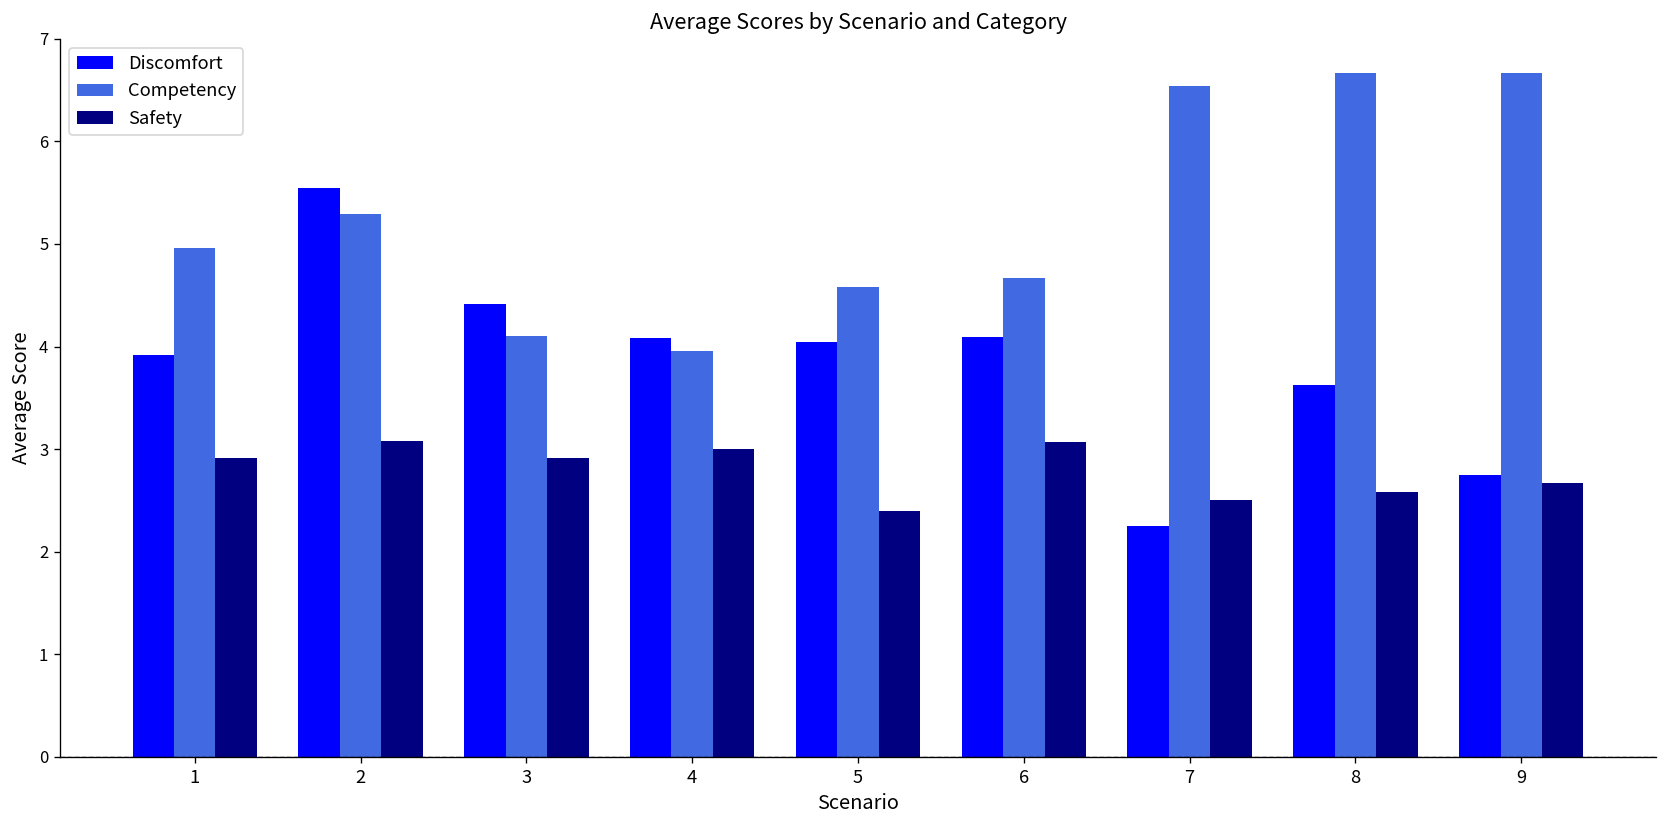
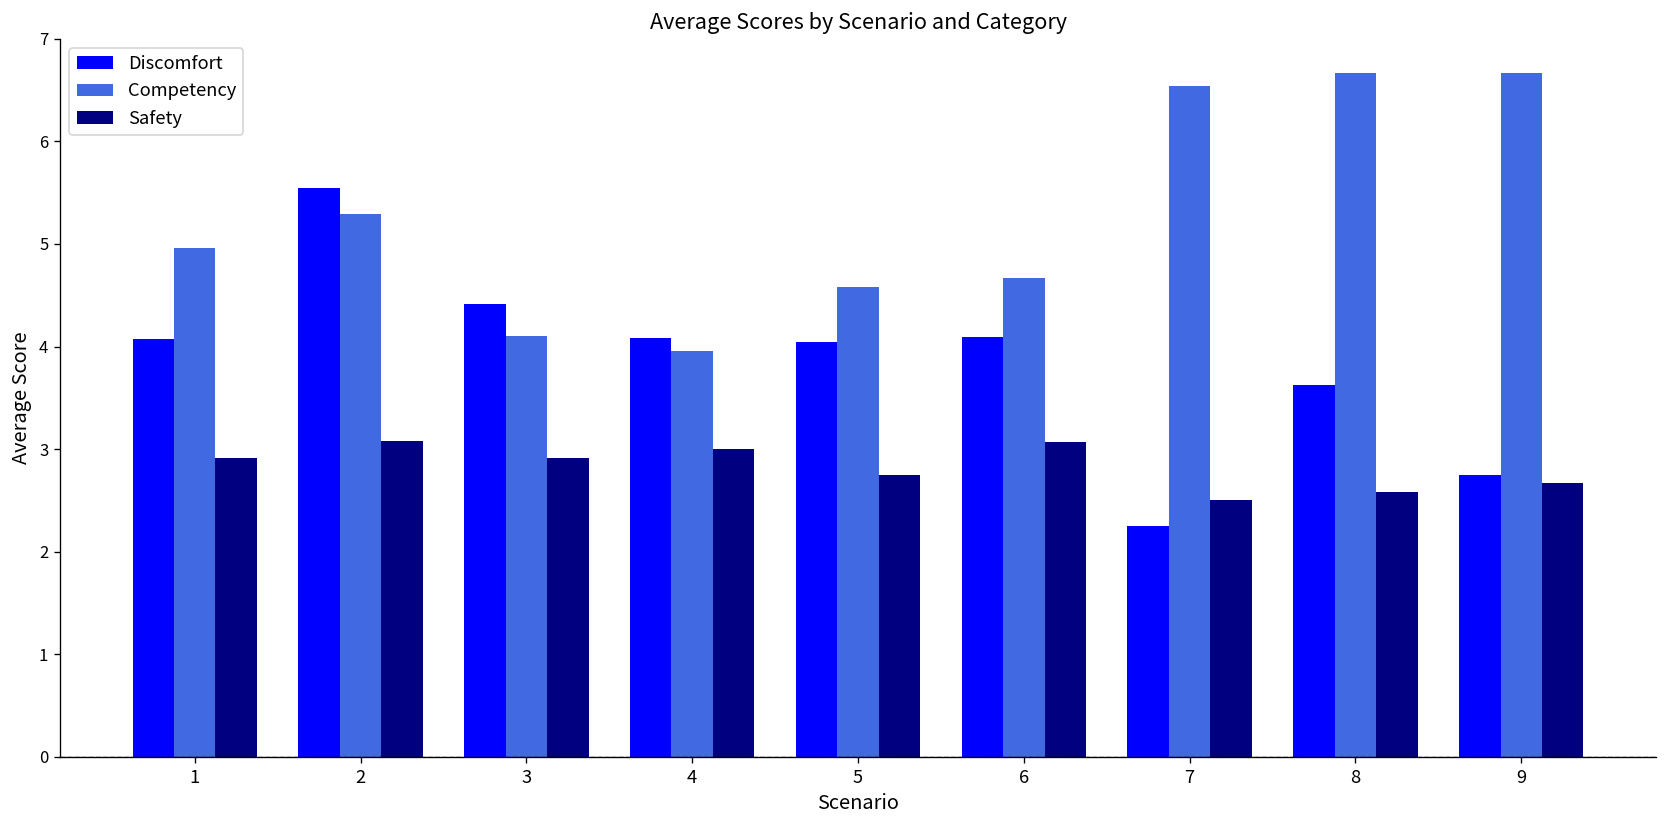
Discomfort, 1: 3.9 -> 4.1
Safety, 5: 2.4 -> 2.8
